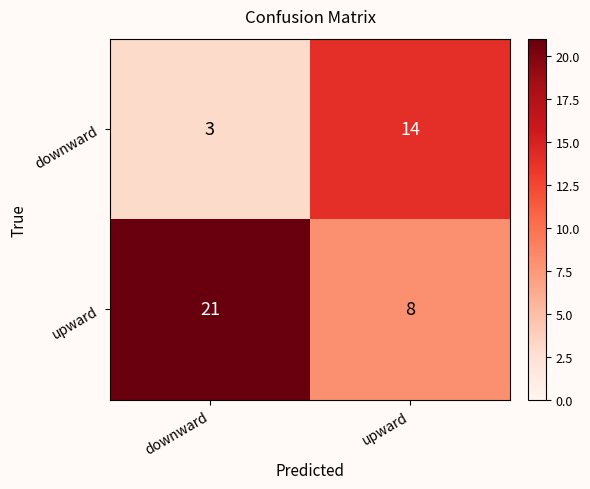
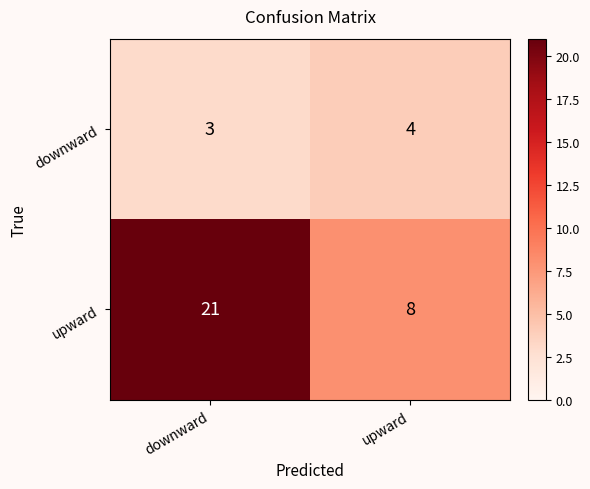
downward, upward: 14 -> 4
